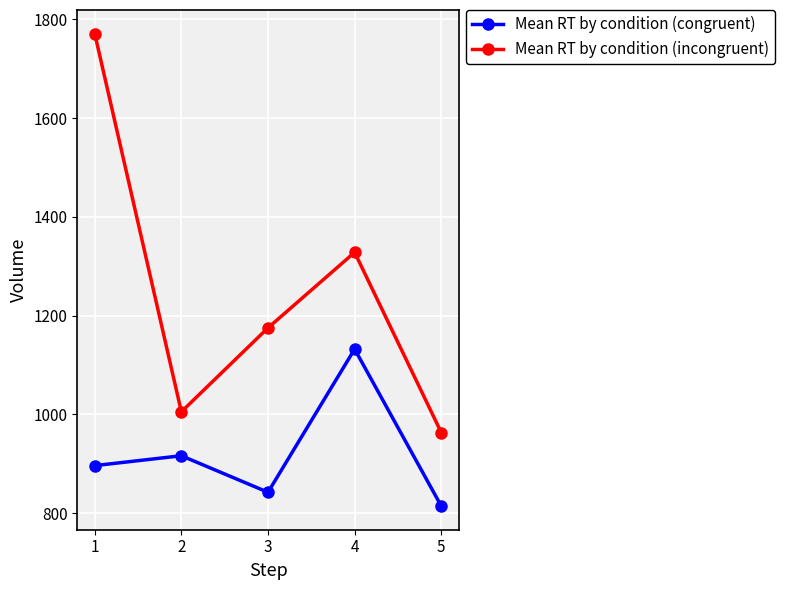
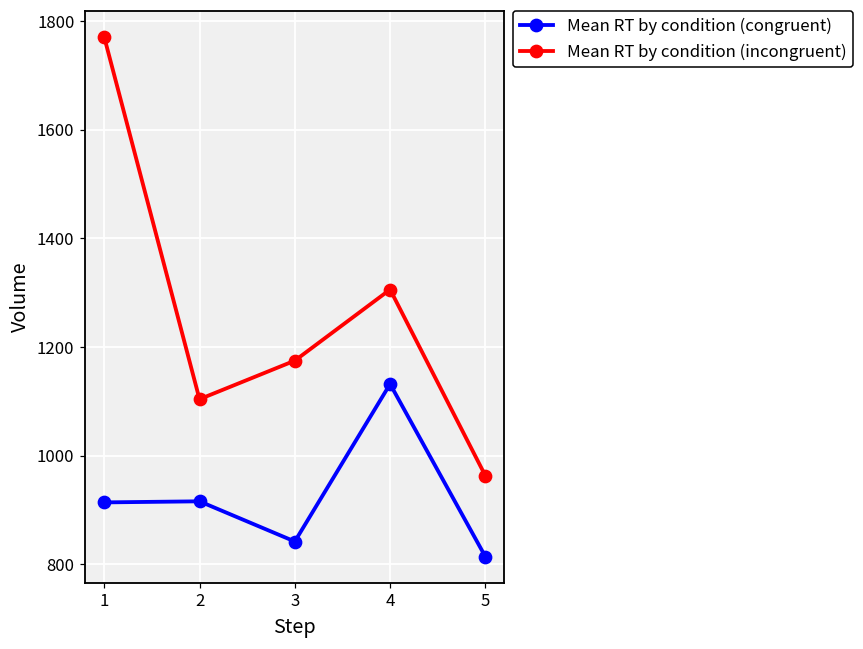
Mean RT by condition (congruent), 1: 900 -> 910
Mean RT by condition (incongruent), 2: 1010 -> 1100
Mean RT by condition (incongruent), 4: 1330 -> 1310
